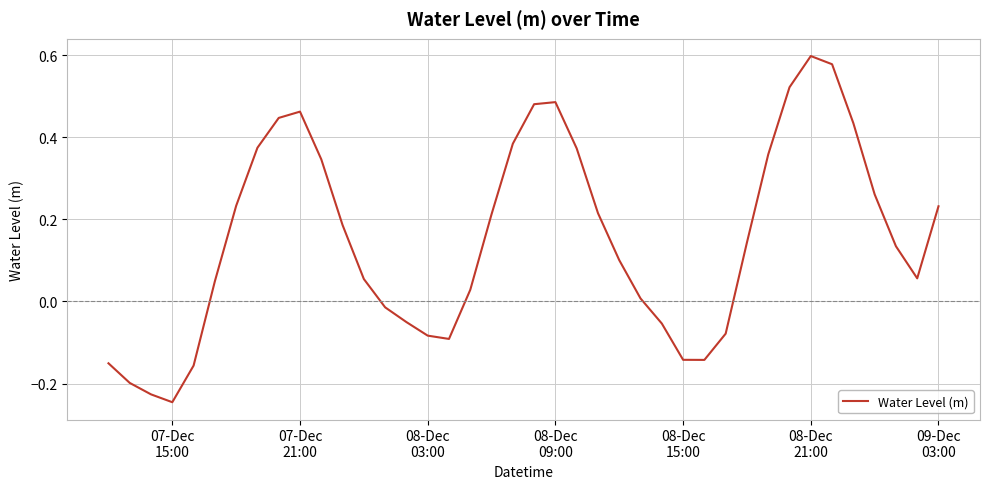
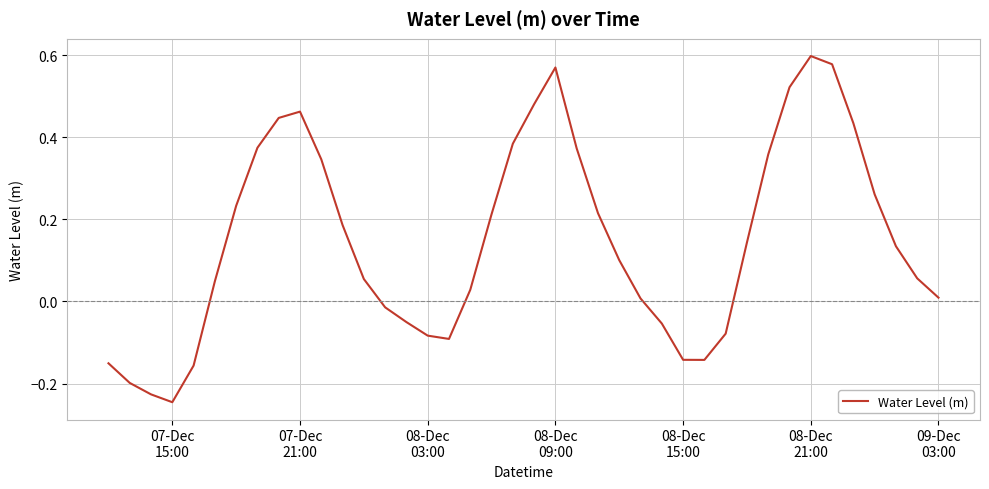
08-Dec 09:00: 0.49 -> 0.57
09-Dec 03:00: 0.23 -> 0.01
